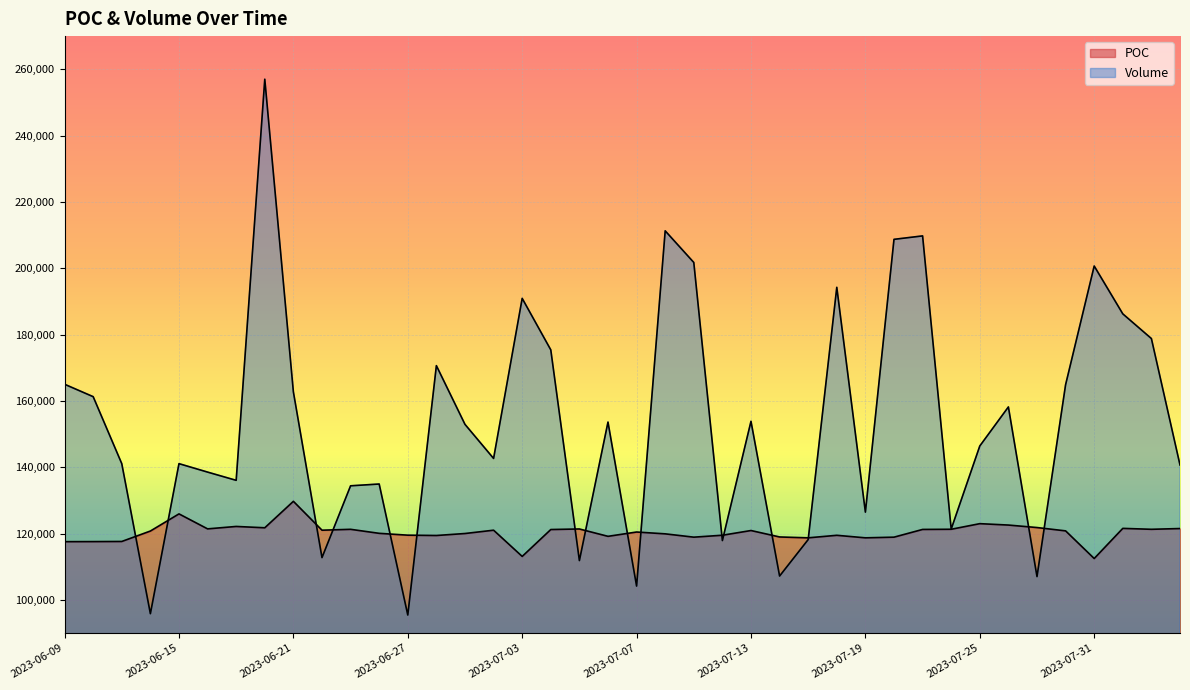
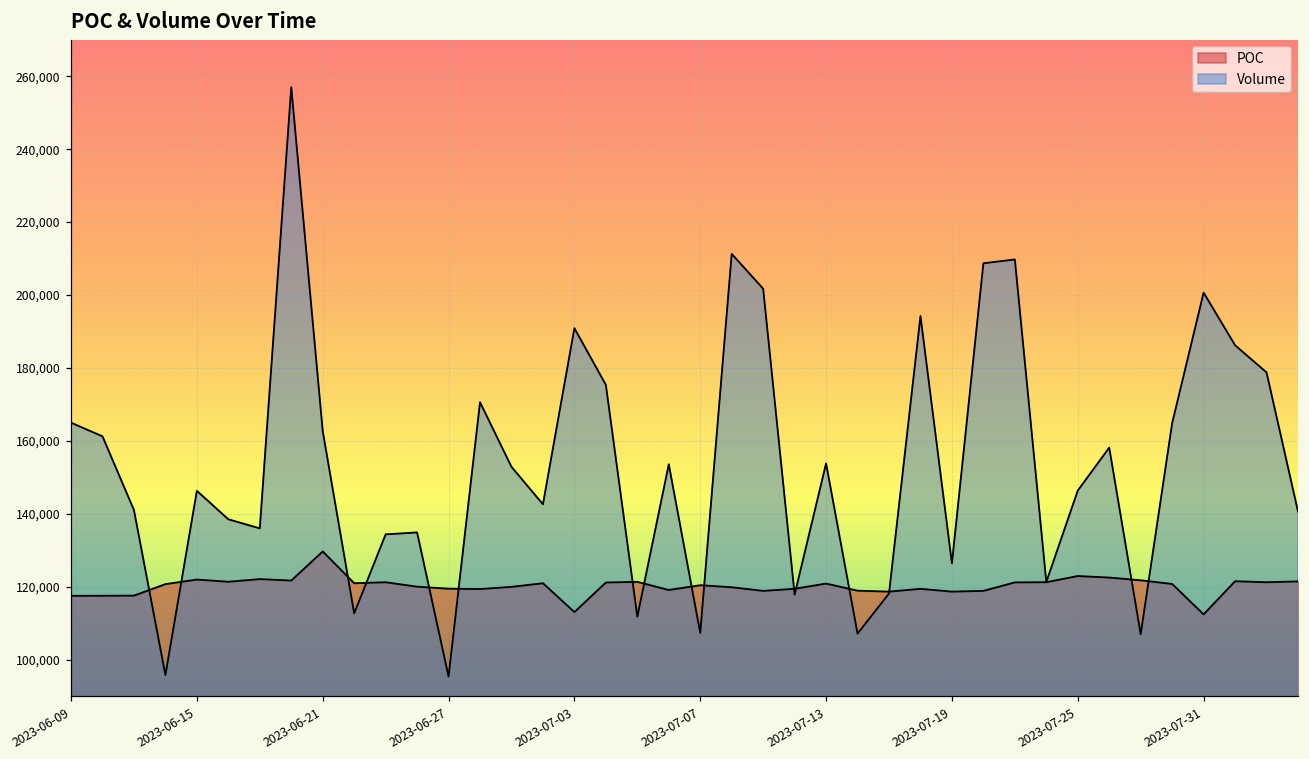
POC, 2023-06-15: 126,000 -> 122,000
Volume, 2023-06-15: 141,000 -> 146,000
Volume, 2023-07-07: 104,000 -> 107,000
